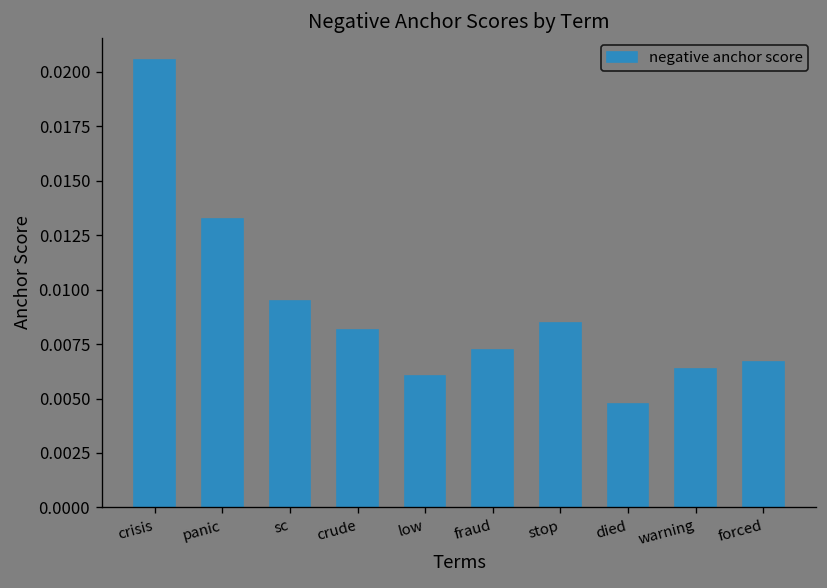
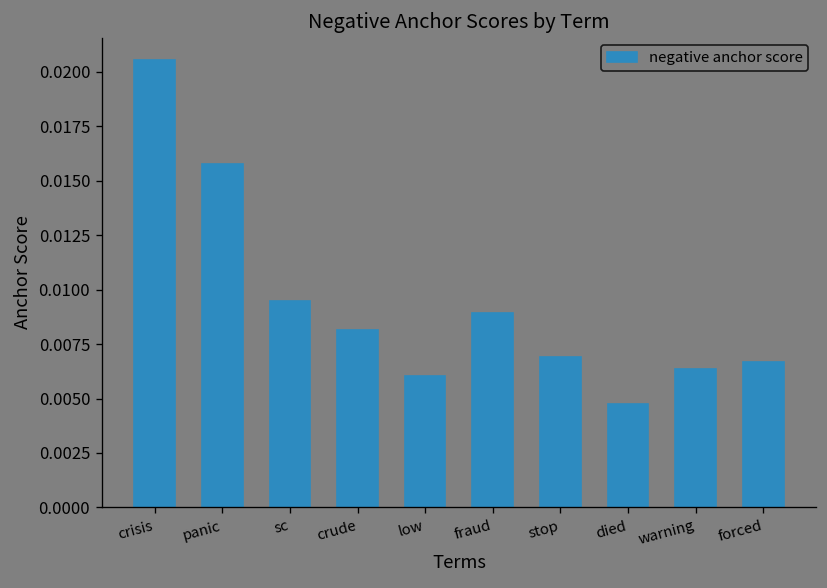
panic: 0.0132 -> 0.0158
fraud: 0.0072 -> 0.0090
stop: 0.0085 -> 0.0069
